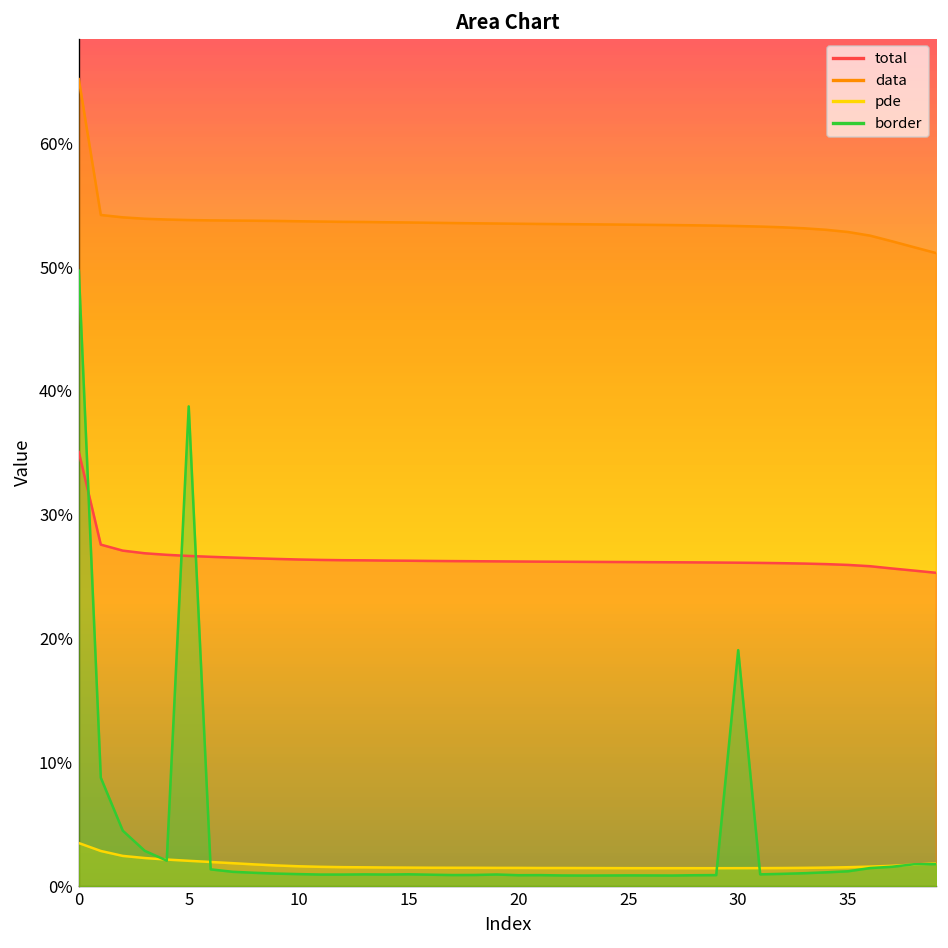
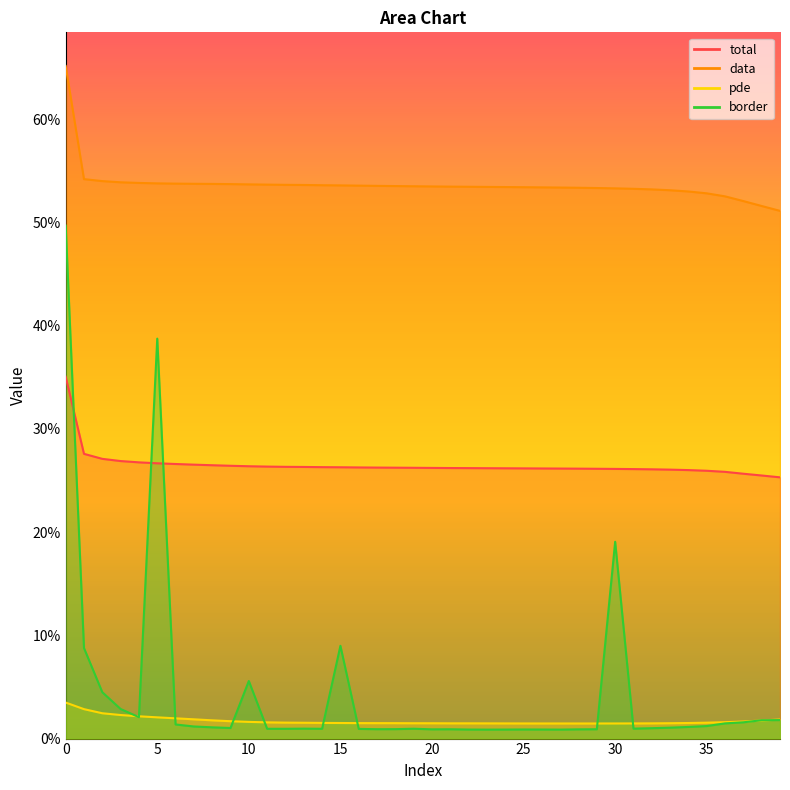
border, 10: 1.0% -> 5.6%
border, 15: 1.0% -> 9.0%
